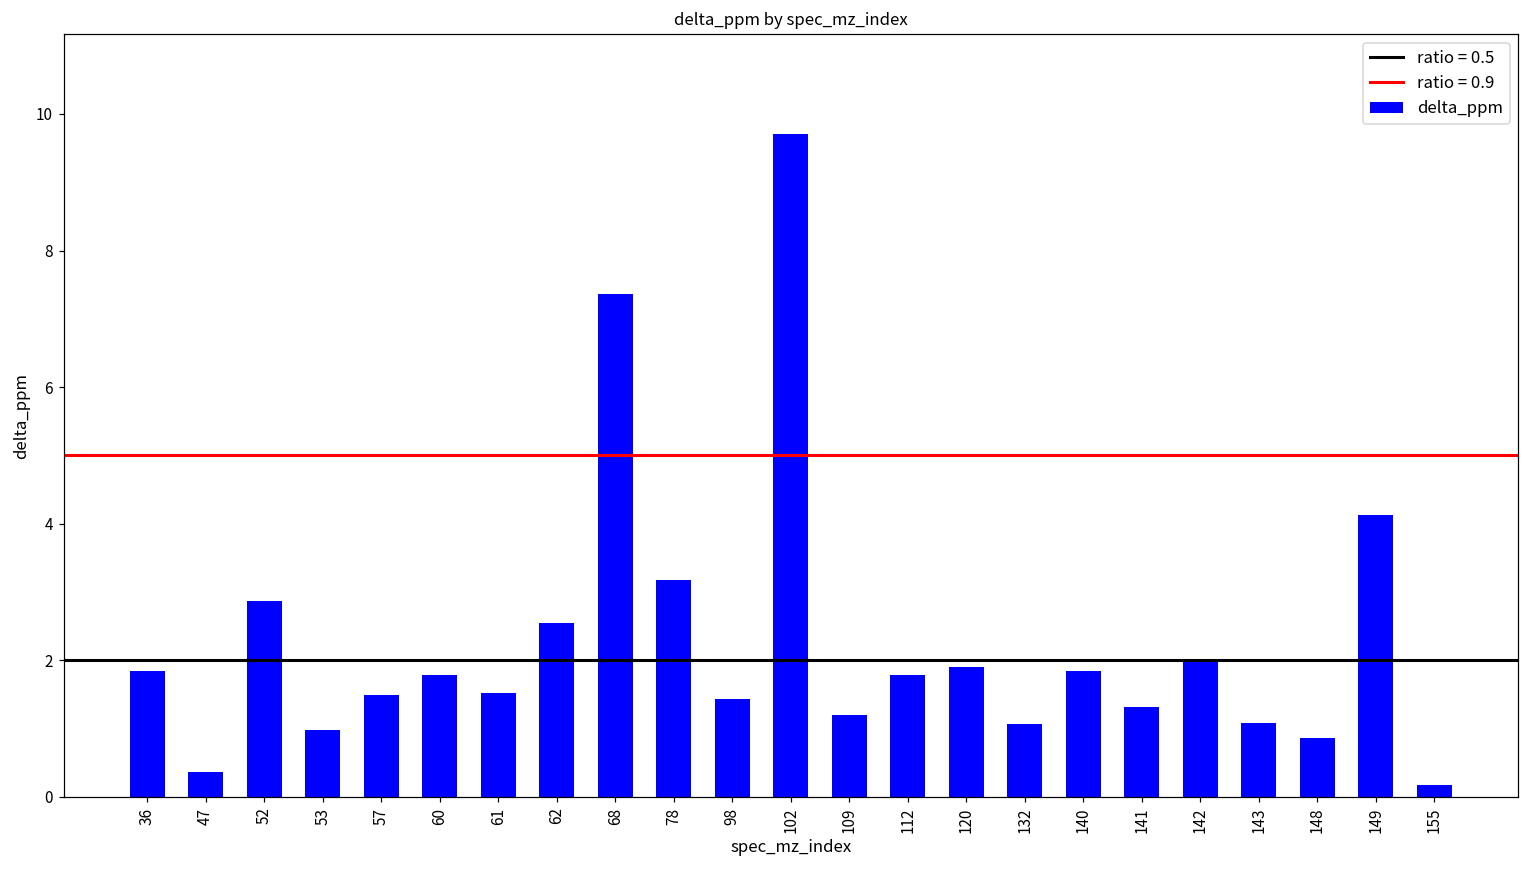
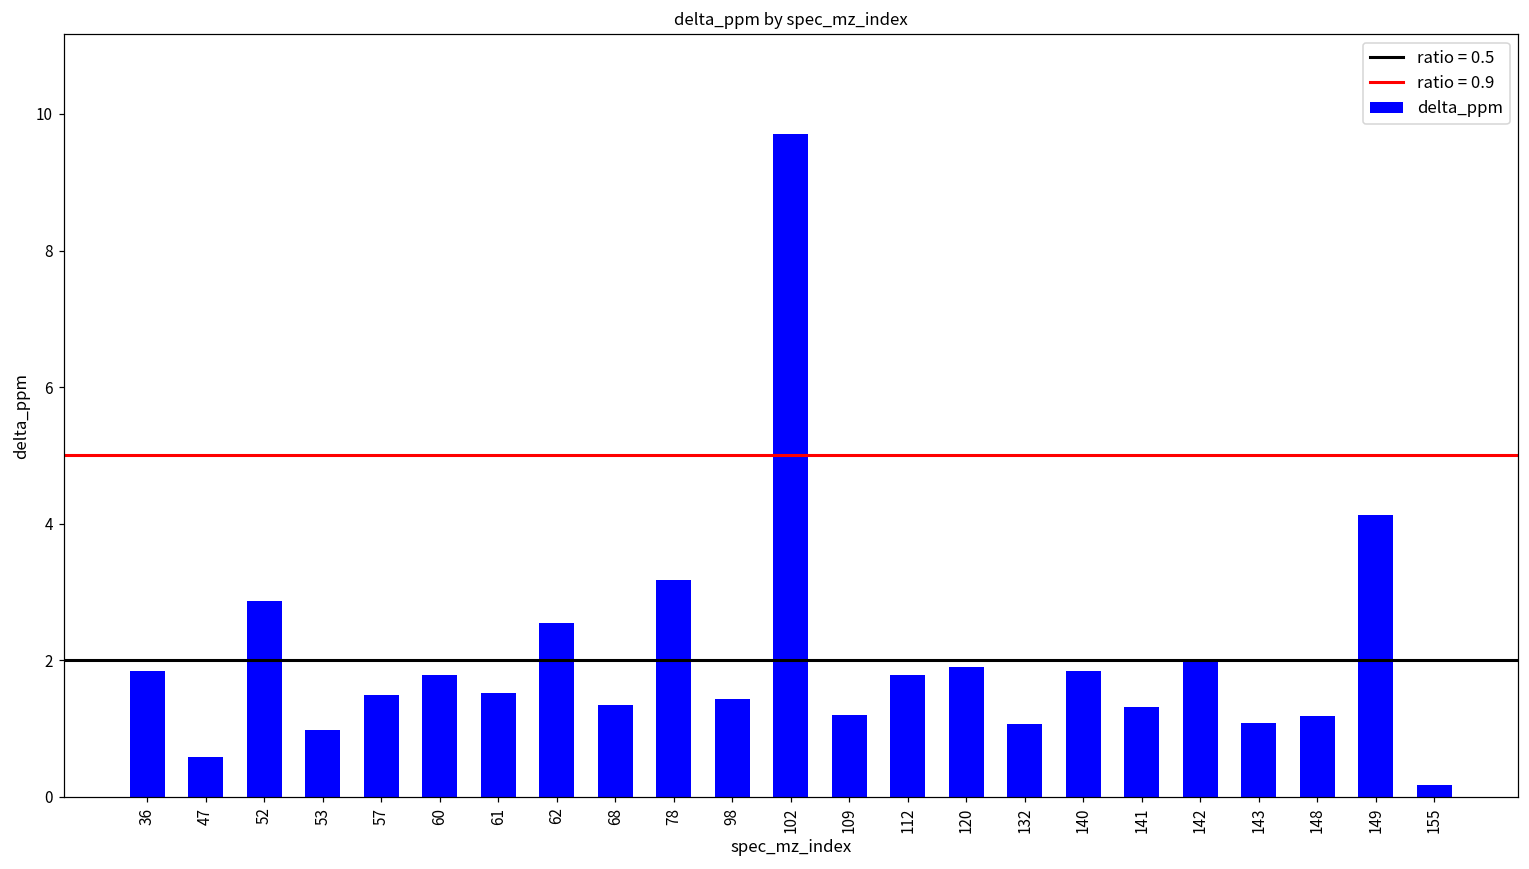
47: 0.4 -> 0.6
68: 7.4 -> 1.3
148: 0.9 -> 1.2
